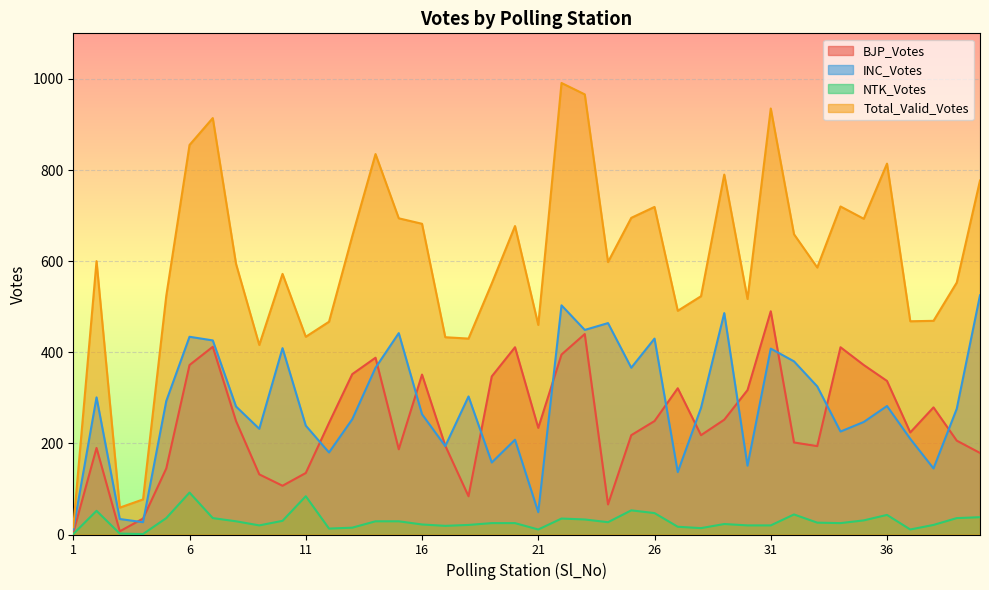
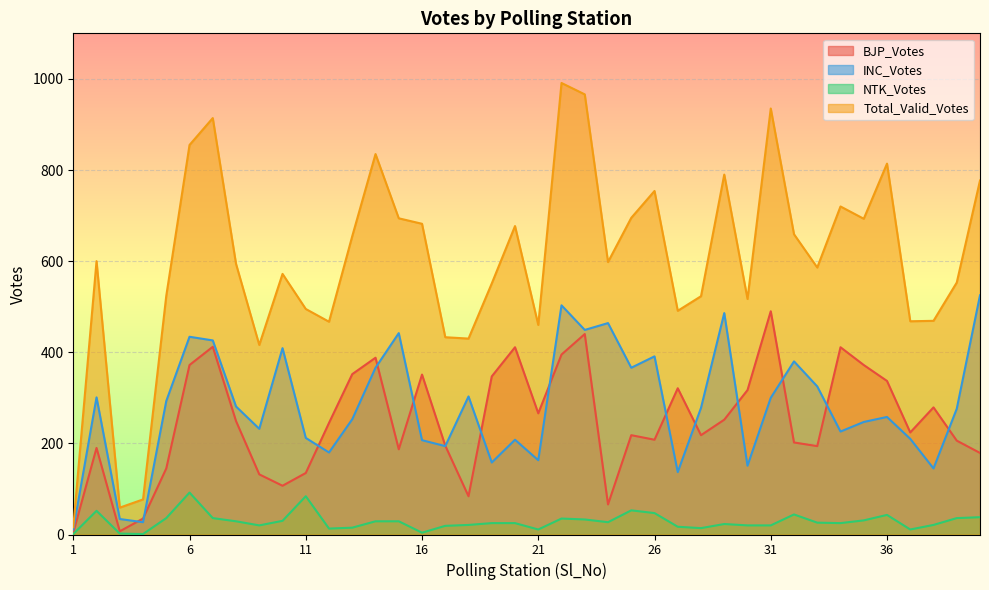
INC_Votes, 11: 240 -> 210
Total_Valid_Votes, 11: 430 -> 500
INC_Votes, 16: 260 -> 210
NTK_Votes, 16: 20 -> 0
BJP_Votes, 21: 230 -> 270
INC_Votes, 21: 50 -> 160
BJP_Votes, 26: 250 -> 210
INC_Votes, 26: 430 -> 390
Total_Valid_Votes, 26: 720 -> 750
INC_Votes, 31: 410 -> 300
INC_Votes, 36: 280 -> 260
